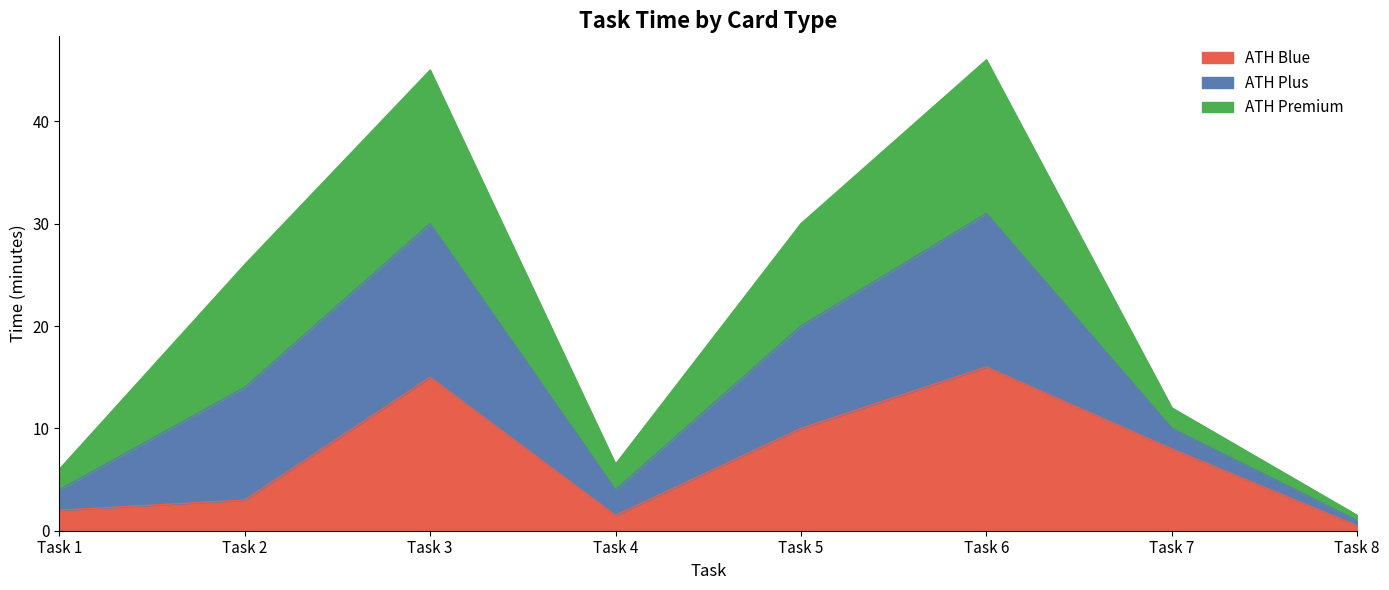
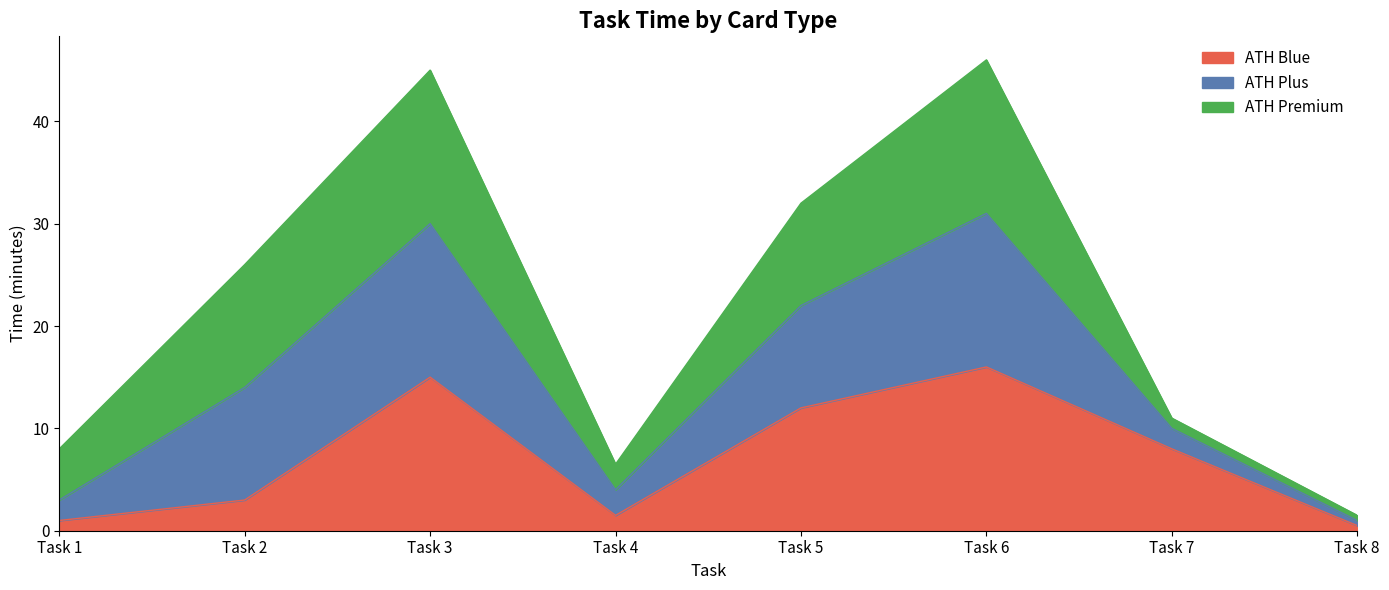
ATH Blue, Task 1: 2 -> 1
ATH Premium, Task 1: 2 -> 5
ATH Blue, Task 5: 10 -> 12
ATH Premium, Task 7: 2 -> 1
